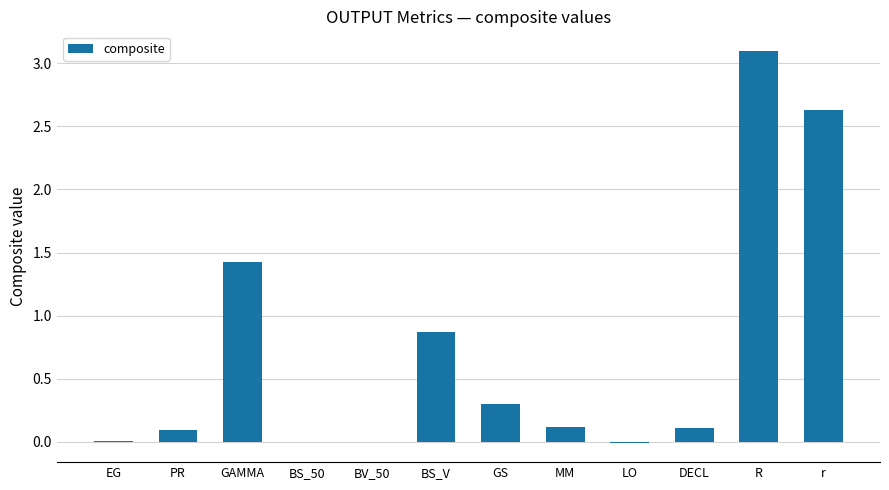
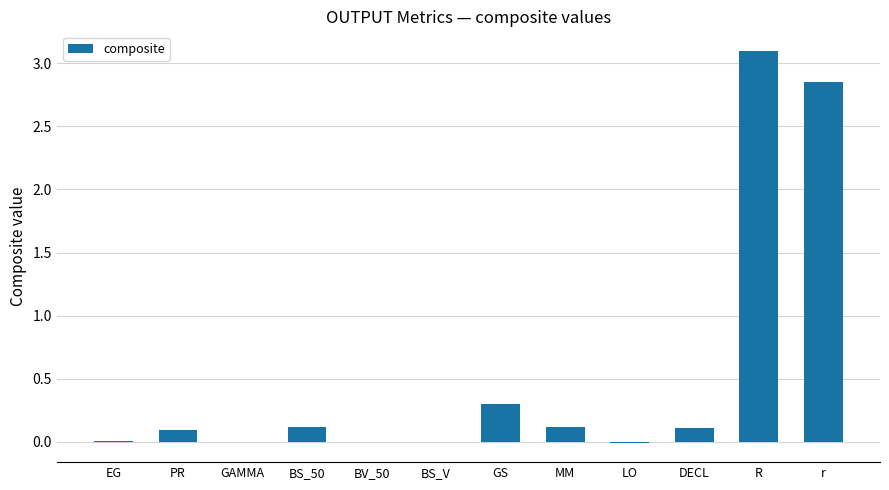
GAMMA: 1.43 -> 0.00
BS_50: 0.00 -> 0.11
BS_V: 0.87 -> 0.00
r: 2.63 -> 2.85
